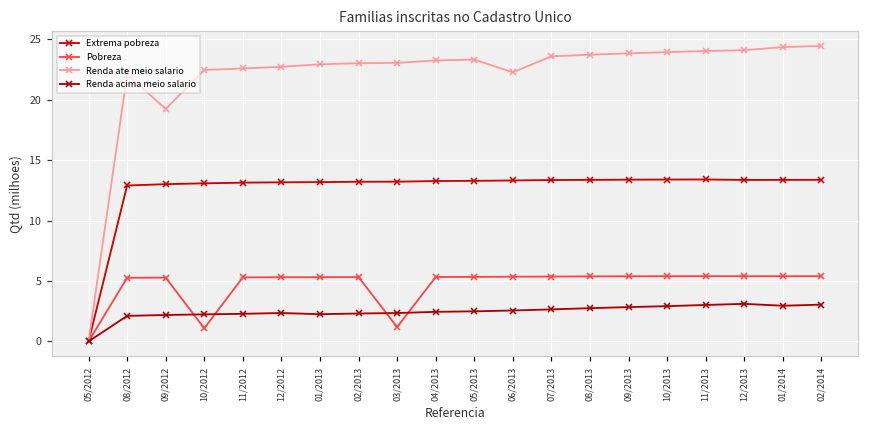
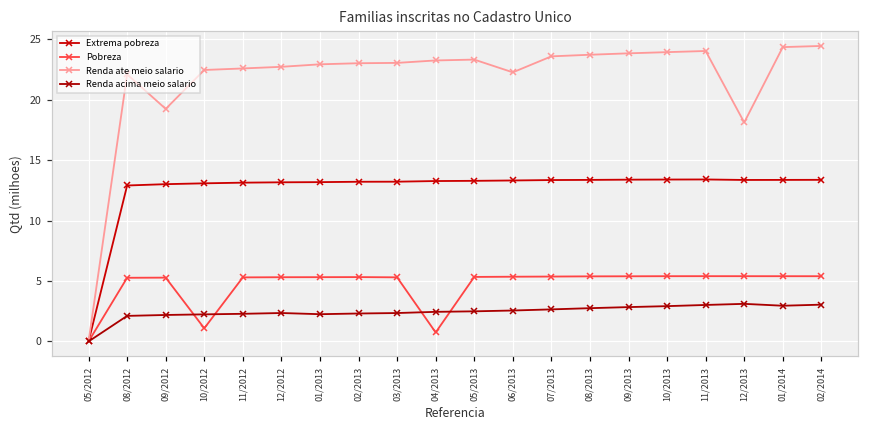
Pobreza, 03/2013: 1.2 -> 5.3
Pobreza, 04/2013: 5.3 -> 0.7
Renda ate meio salario, 12/2013: 24.1 -> 18.1
